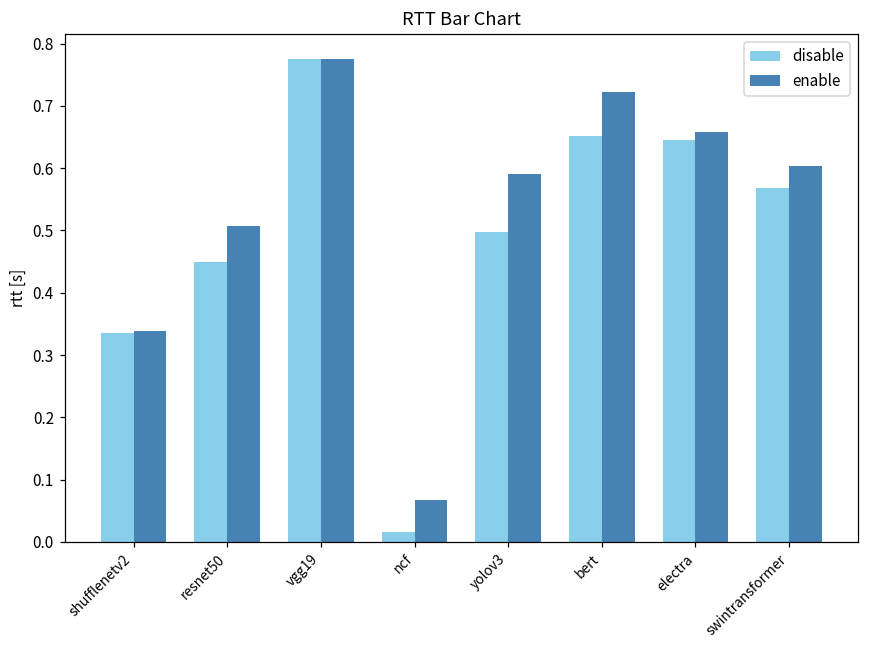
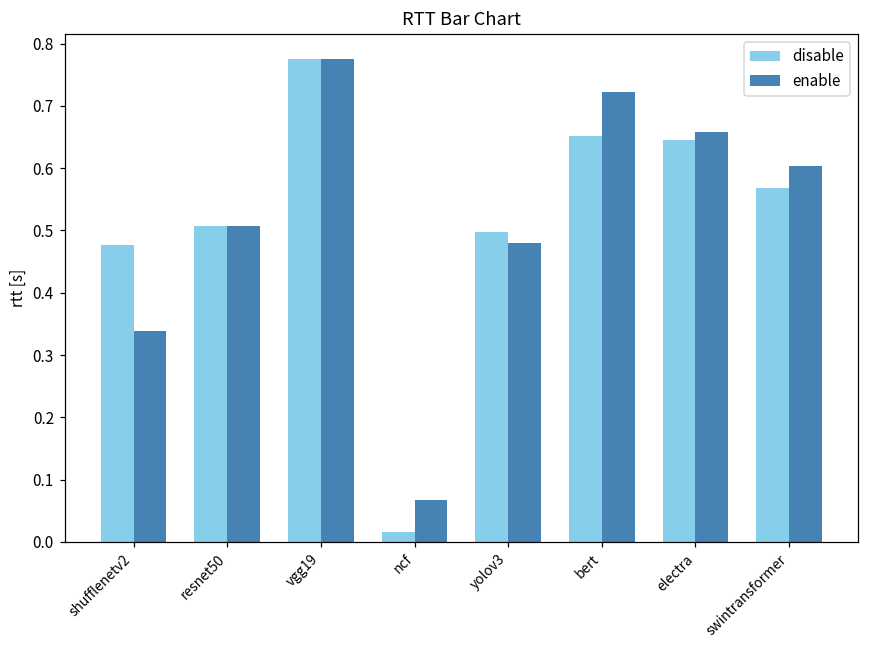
disable, shufflenetv2: 0.33 -> 0.48
disable, resnet50: 0.45 -> 0.51
enable, yolov3: 0.59 -> 0.48
